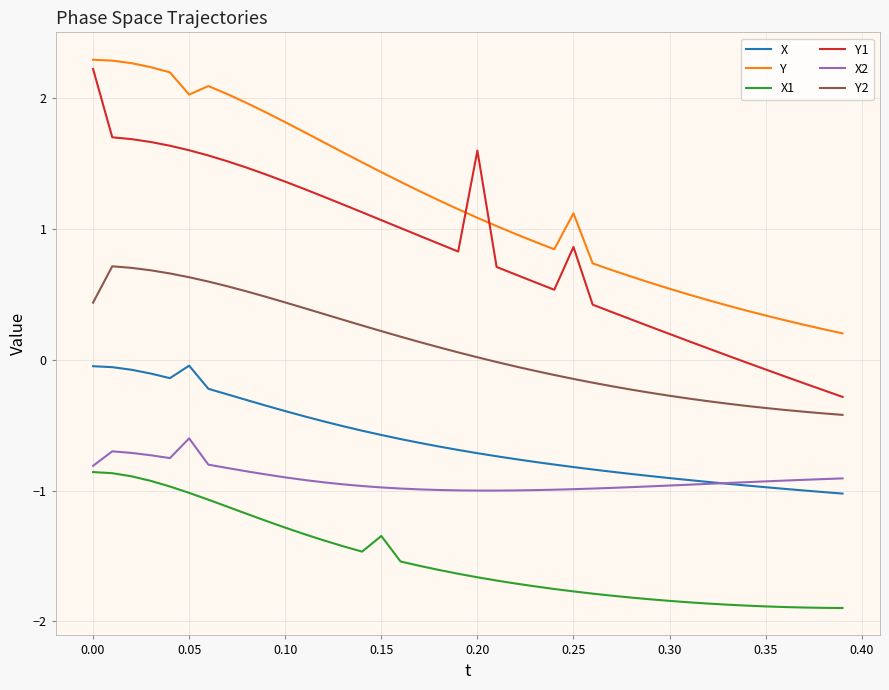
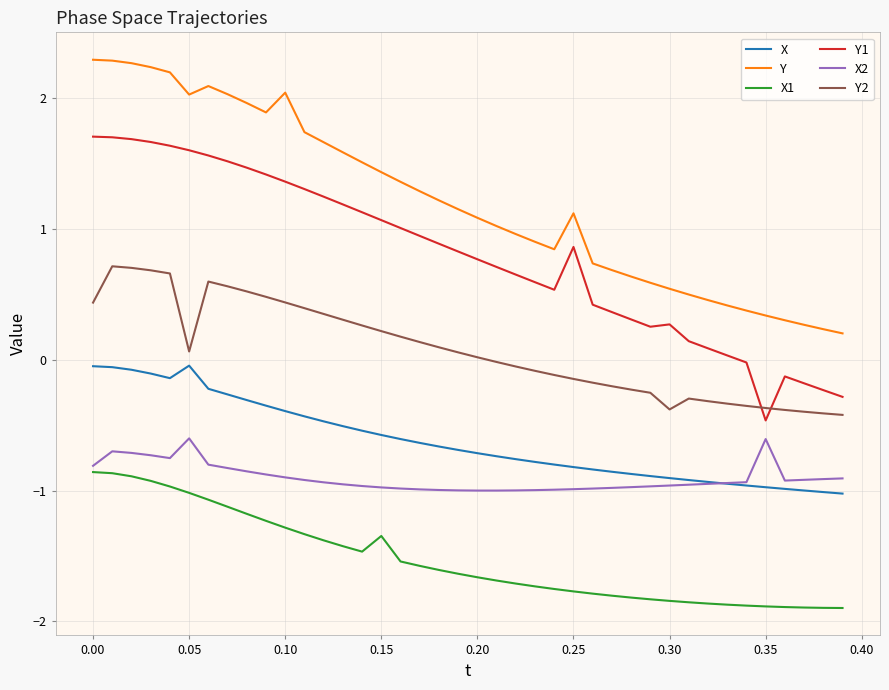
Y1, 0.00: 2.22 -> 1.71
Y2, 0.05: 0.63 -> 0.06
Y, 0.10: 1.82 -> 2.04
Y1, 0.20: 1.60 -> 0.77
Y1, 0.30: 0.20 -> 0.27
Y2, 0.30: -0.28 -> -0.38
Y1, 0.35: -0.07 -> -0.46
X2, 0.35: -0.93 -> -0.61
